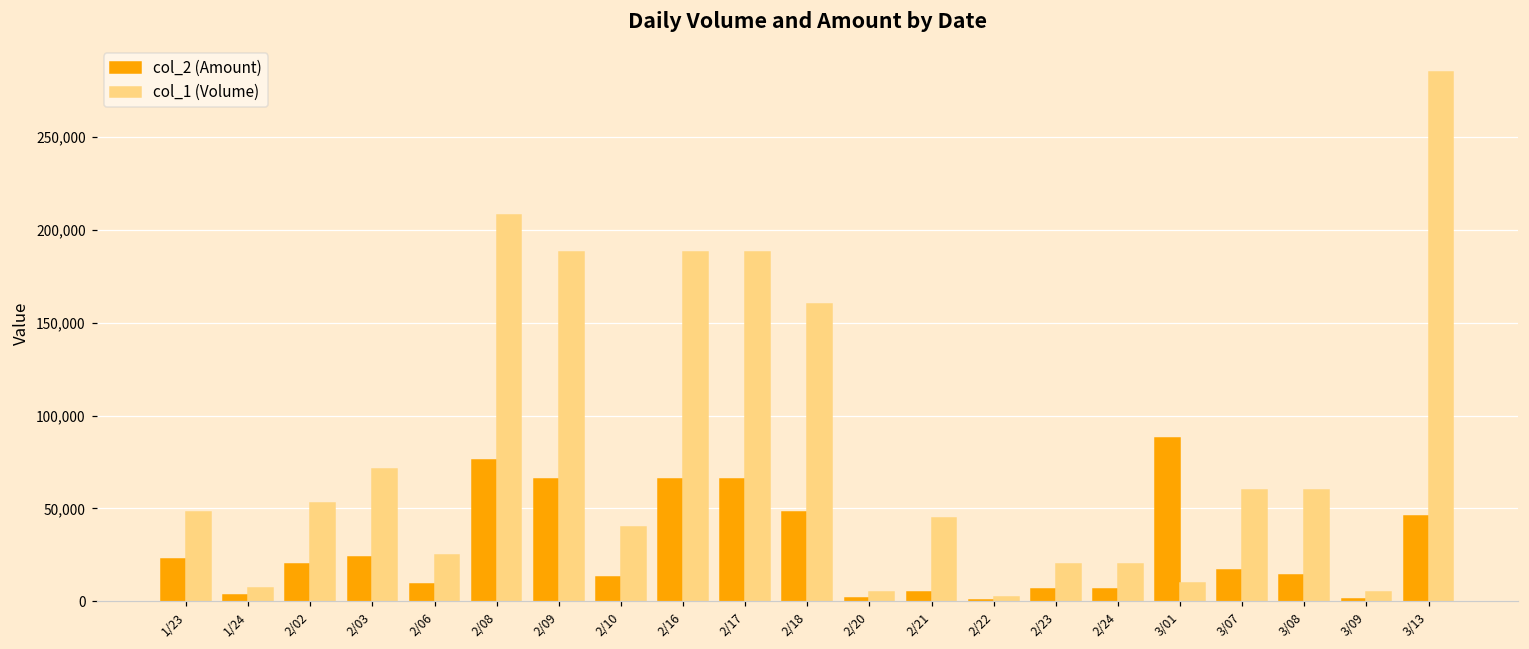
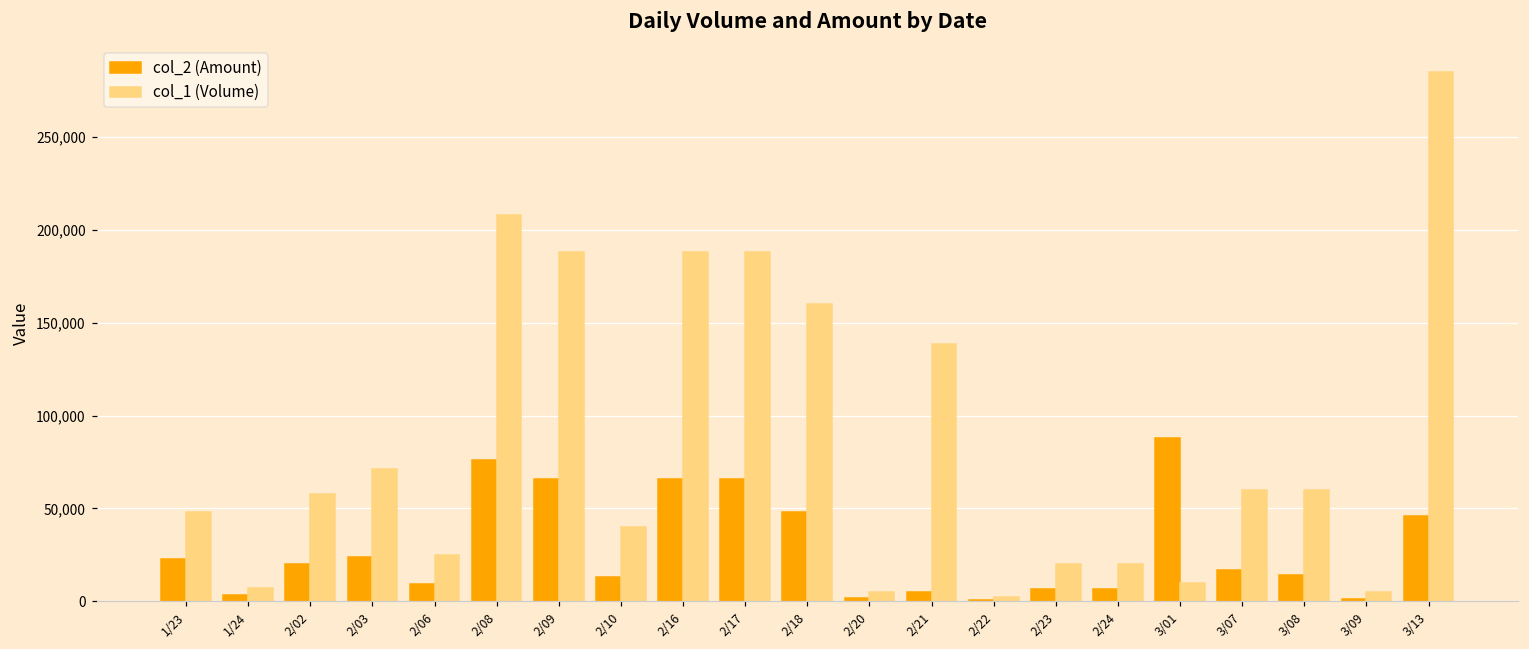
col_1 (Volume), 2/02: 53,000 -> 58,000
col_1 (Volume), 2/21: 45,000 -> 139,000
